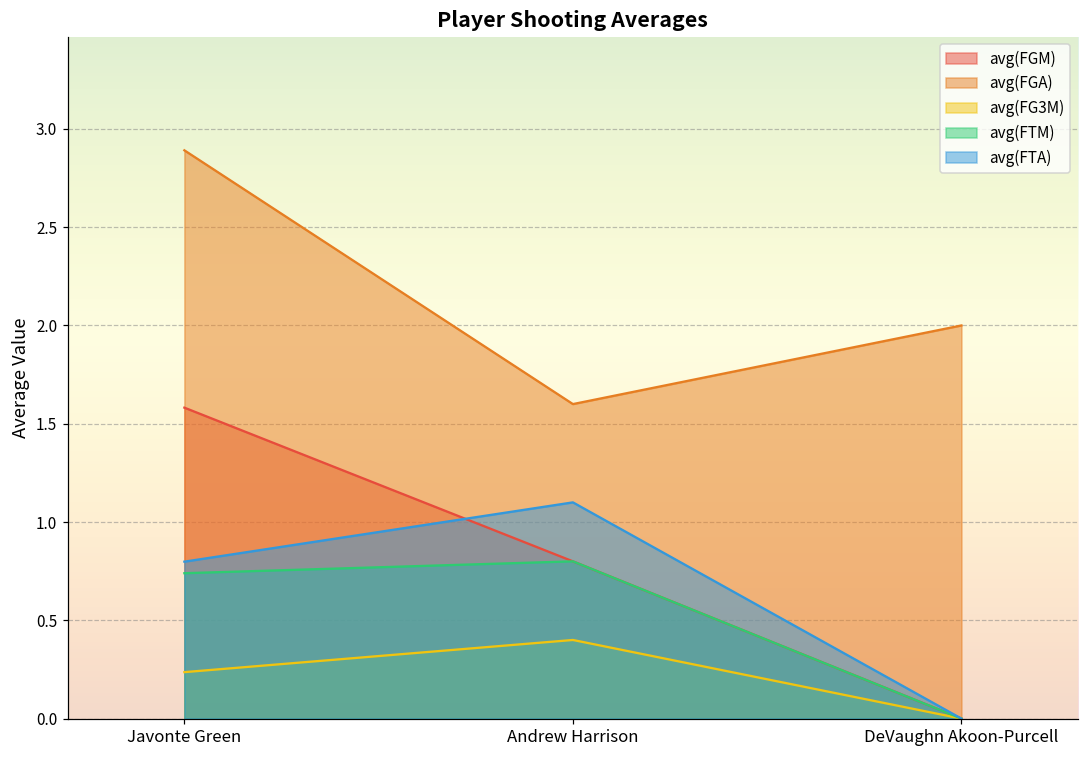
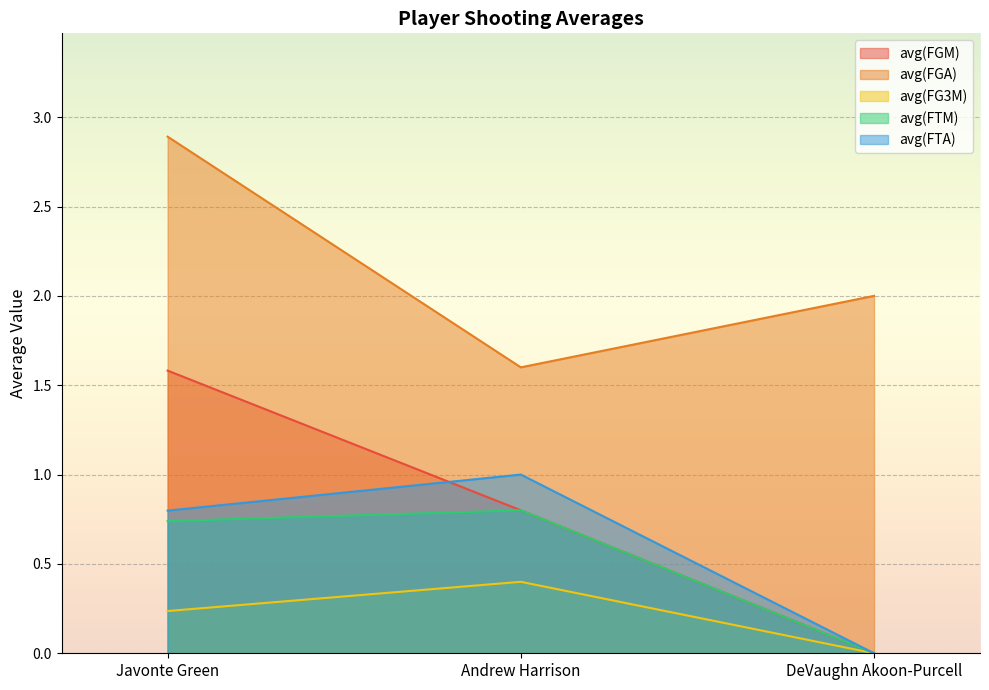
avg(FTA), Andrew Harrison: 1.1 -> 1.0
